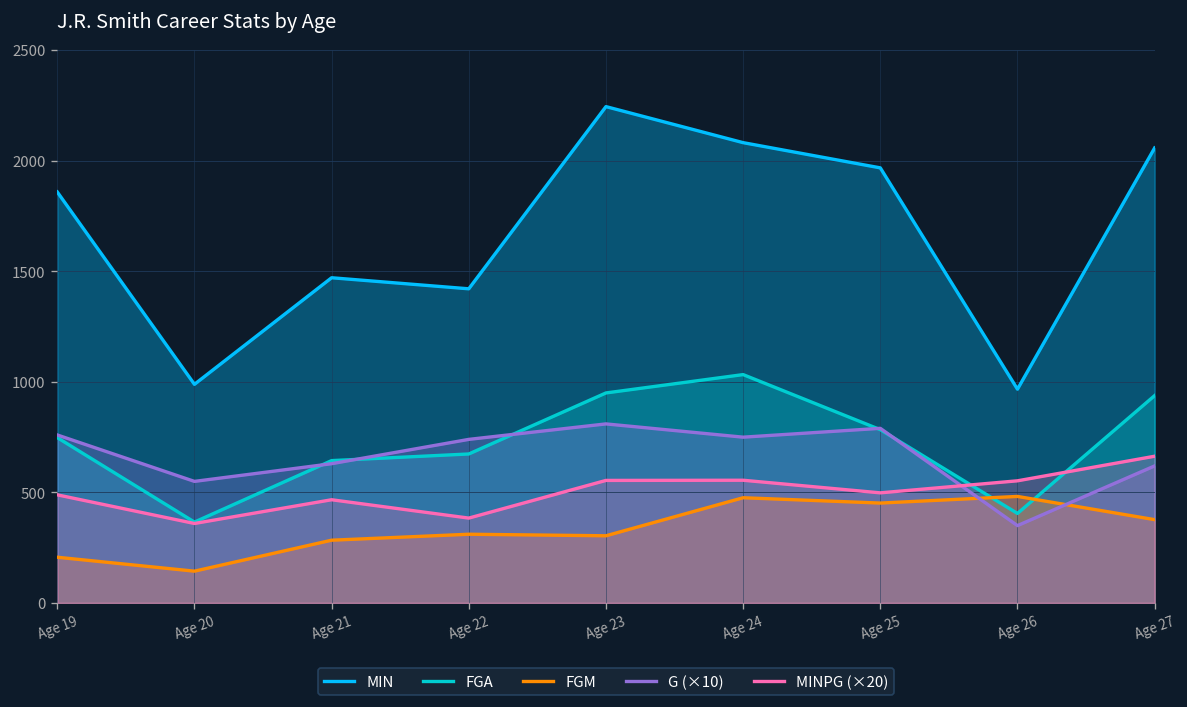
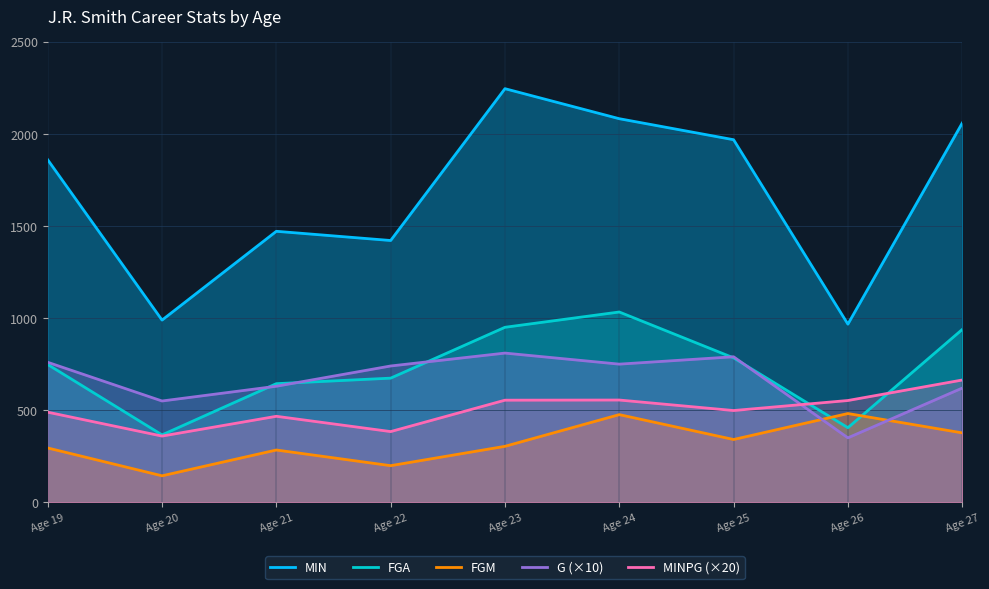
FGM, Age 19: 210 -> 300
FGM, Age 22: 310 -> 200
FGM, Age 25: 450 -> 340
